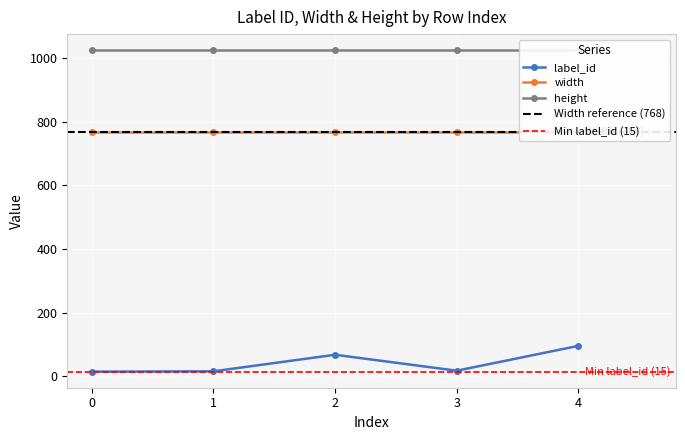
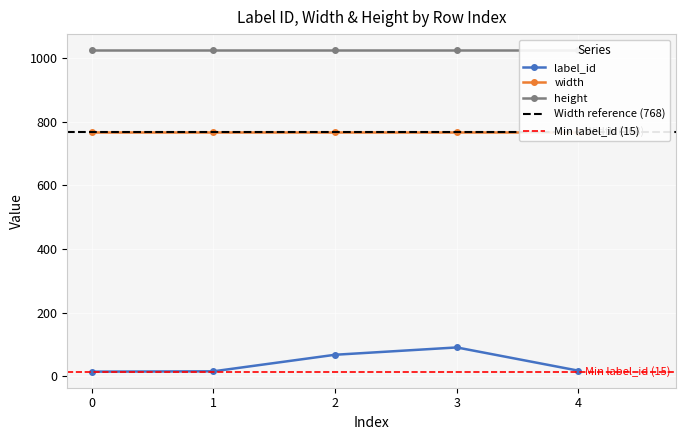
label_id, 3: 20 -> 90
label_id, 4: 100 -> 20
